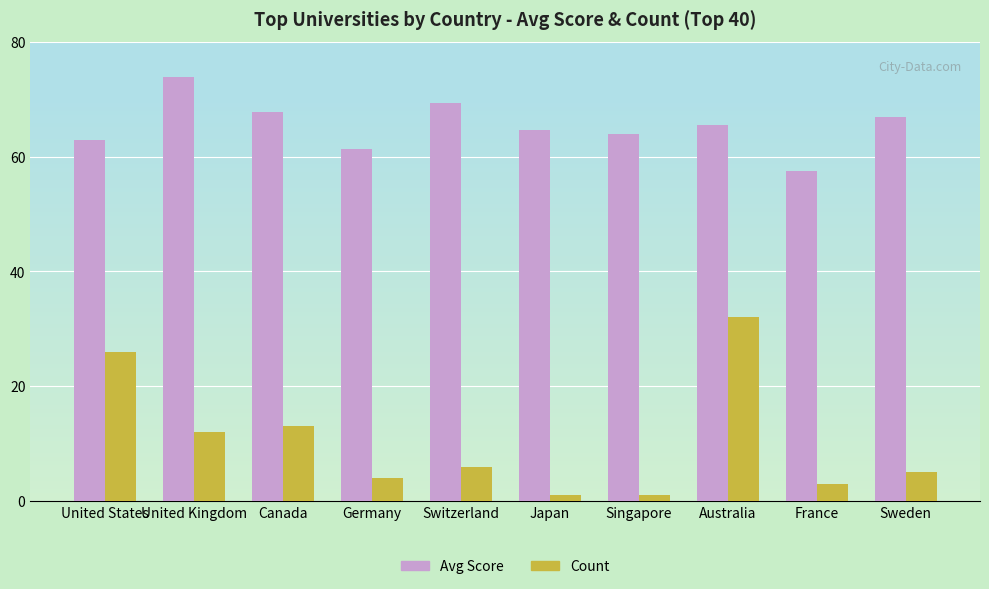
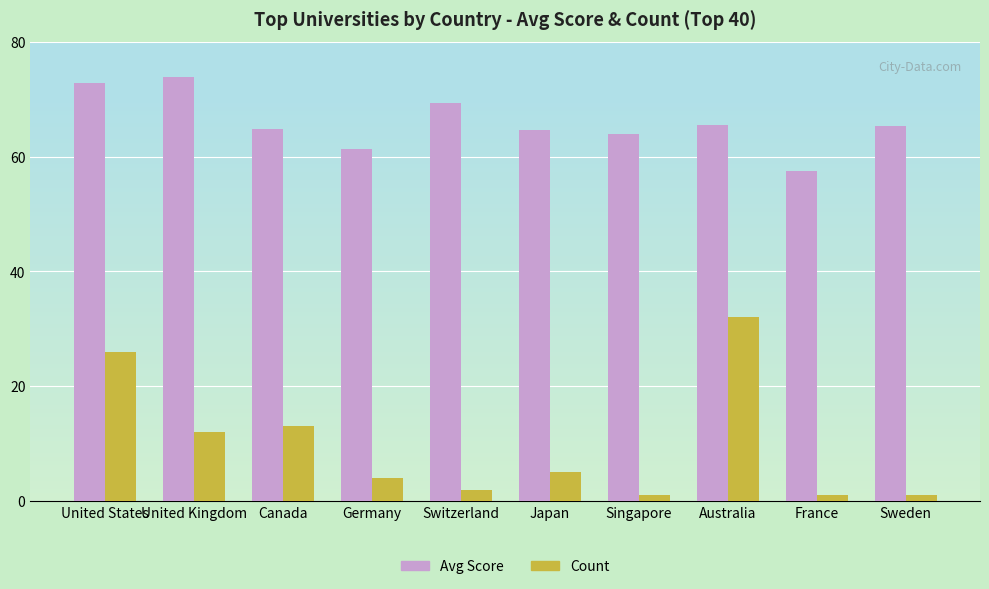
Avg Score, United States: 63 -> 73
Avg Score, Canada: 68 -> 65
Count, Switzerland: 6 -> 2
Count, Japan: 1 -> 5
Count, France: 3 -> 1
Avg Score, Sweden: 67 -> 65
Count, Sweden: 5 -> 1
